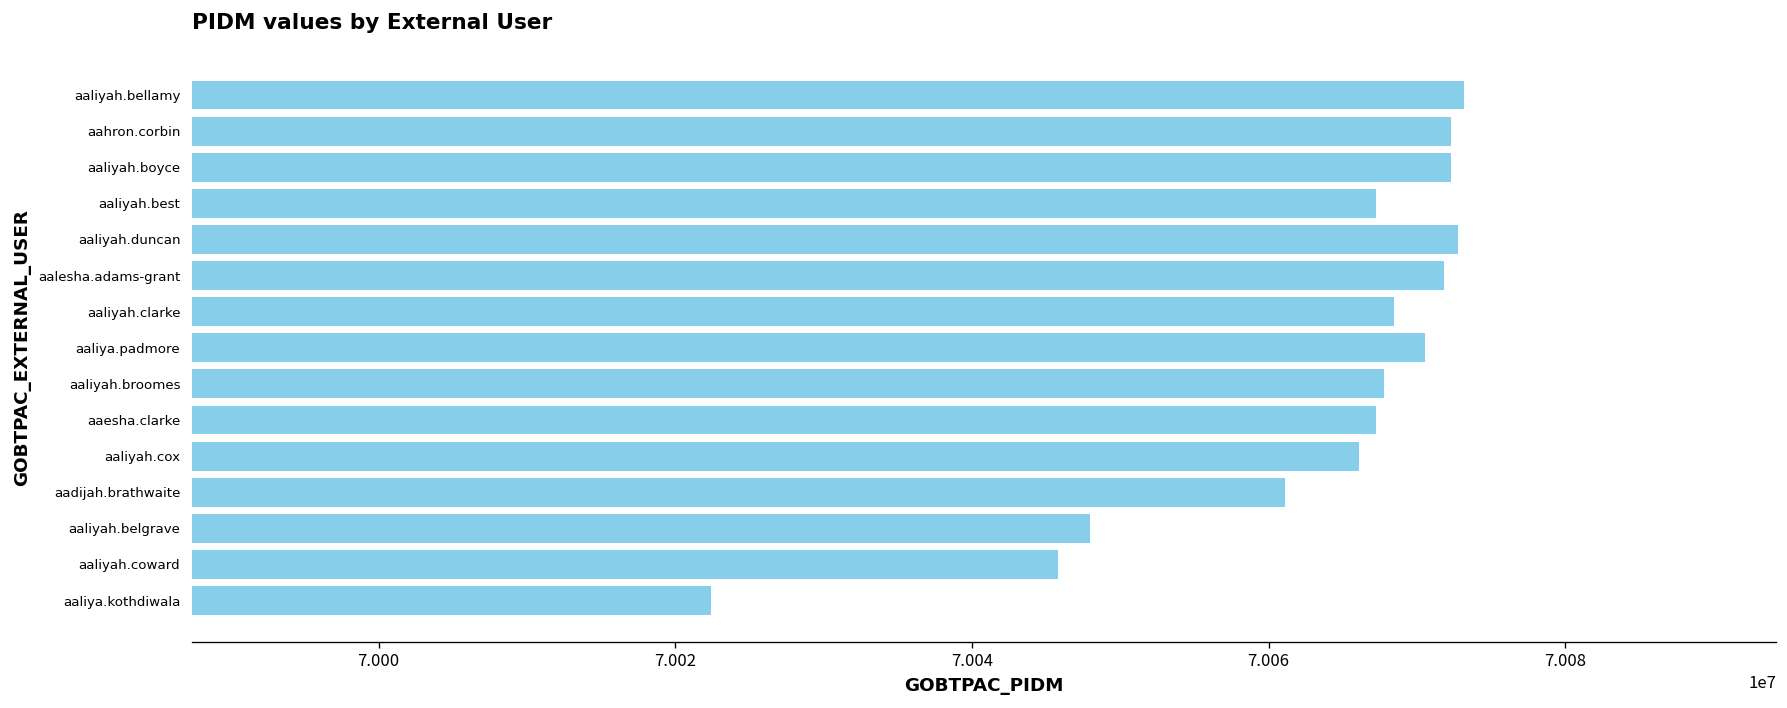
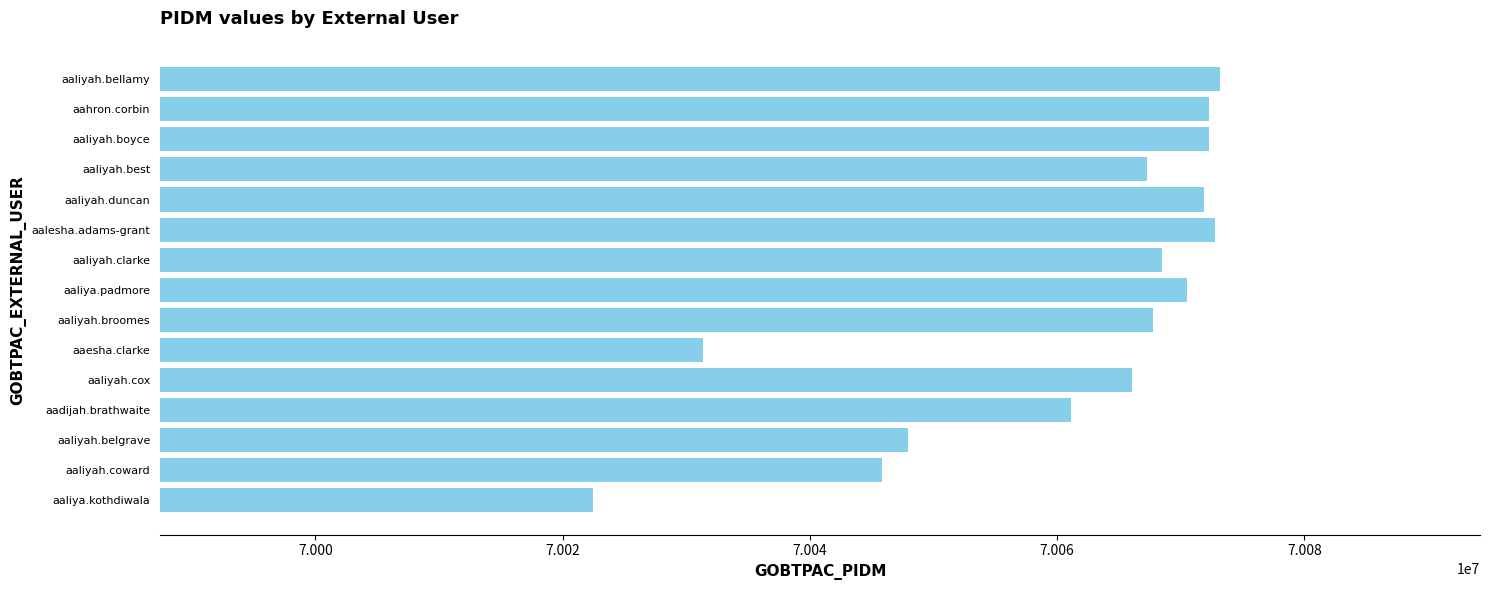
aaliyah.duncan: 70072700 -> 70071900
aalesha.adams-grant: 70071800 -> 70072800
aaesha.clarke: 70067200 -> 70031400
